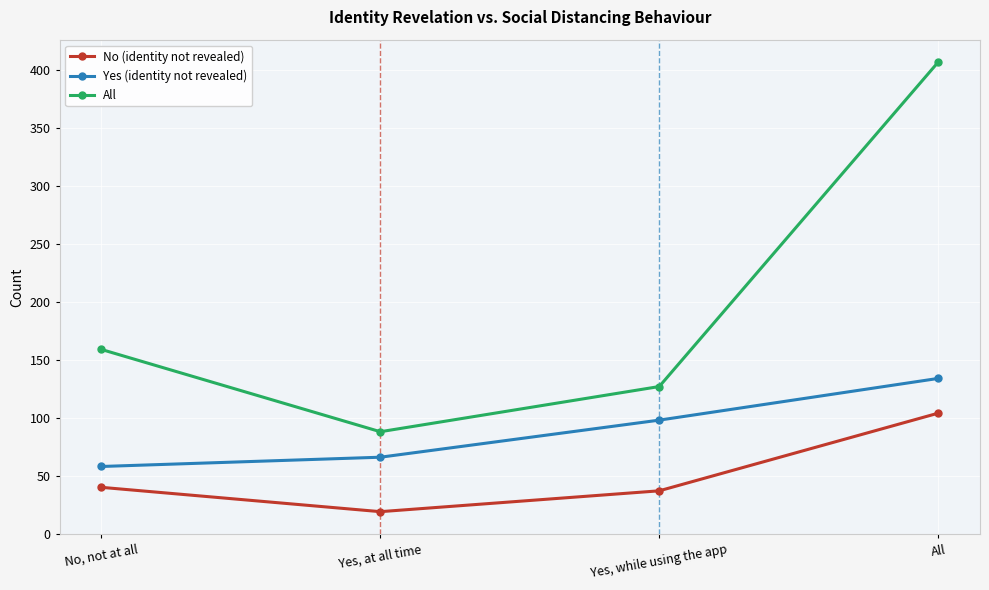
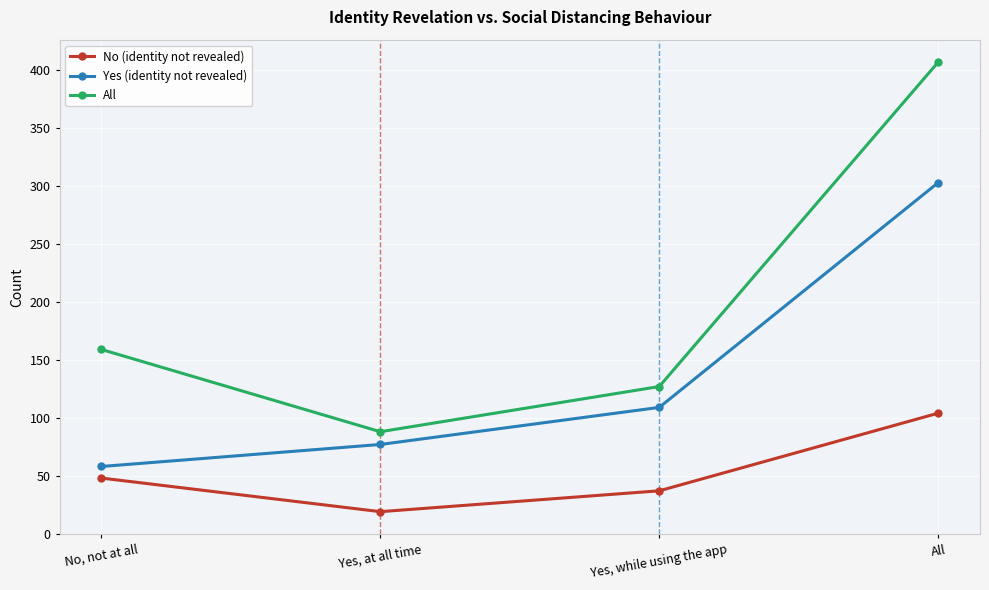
No (identity not revealed), No, not at all: 40 -> 48
Yes (identity not revealed), Yes, at all time: 66 -> 77
Yes (identity not revealed), Yes, while using the app: 98 -> 109
Yes (identity not revealed), All: 134 -> 303
